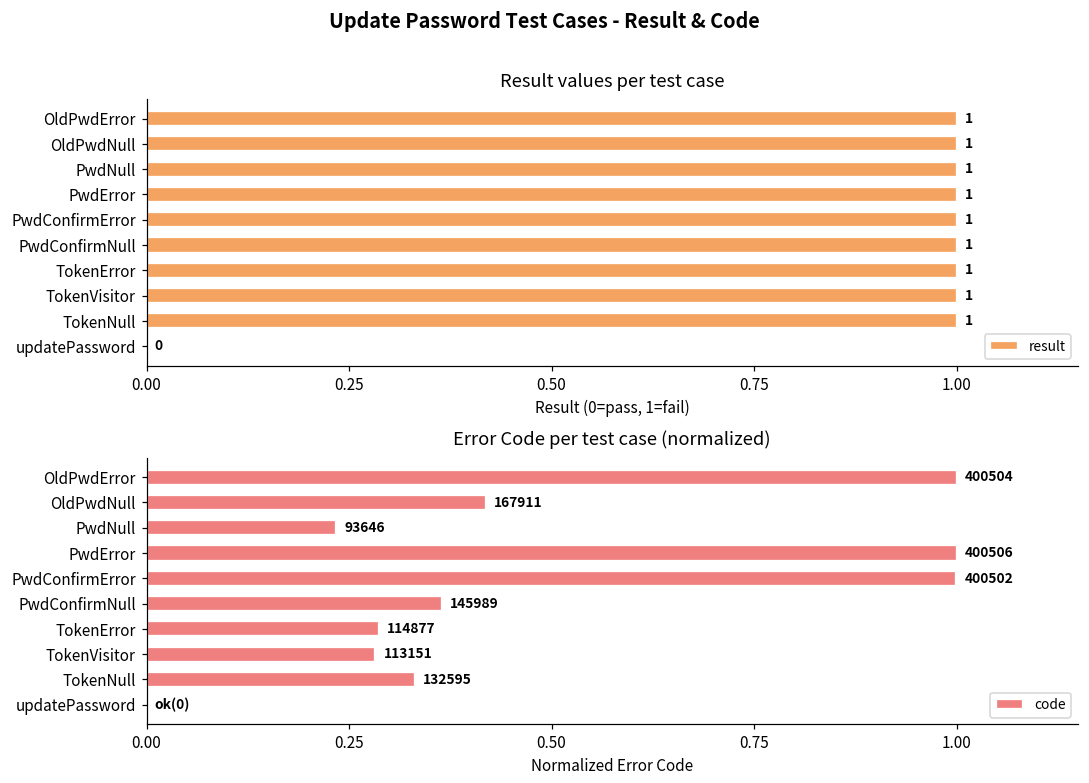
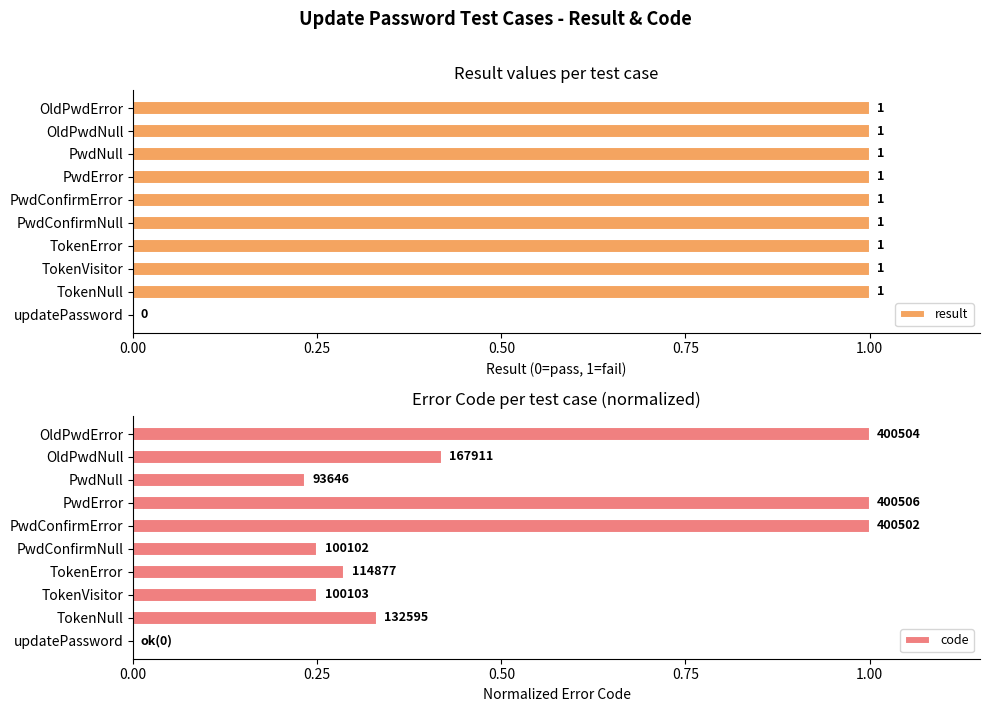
Error Code per test case (normalized), PwdConfirmNull: 145989 -> 100102
Error Code per test case (normalized), TokenVisitor: 113151 -> 100103
